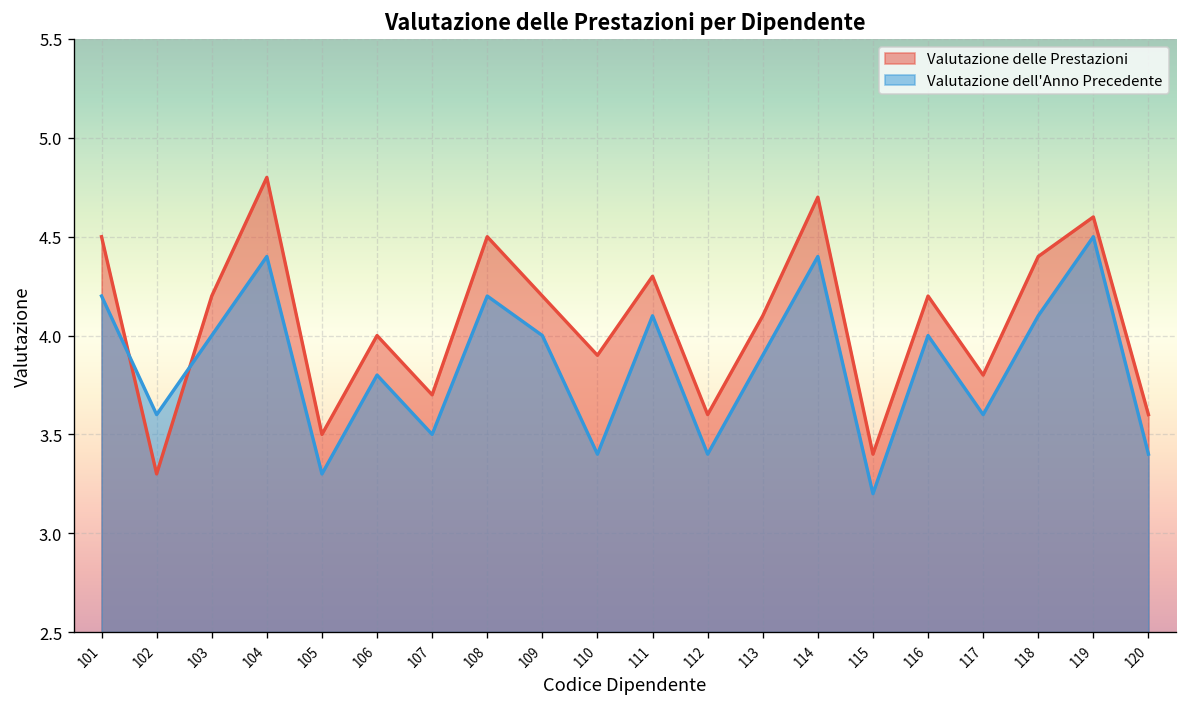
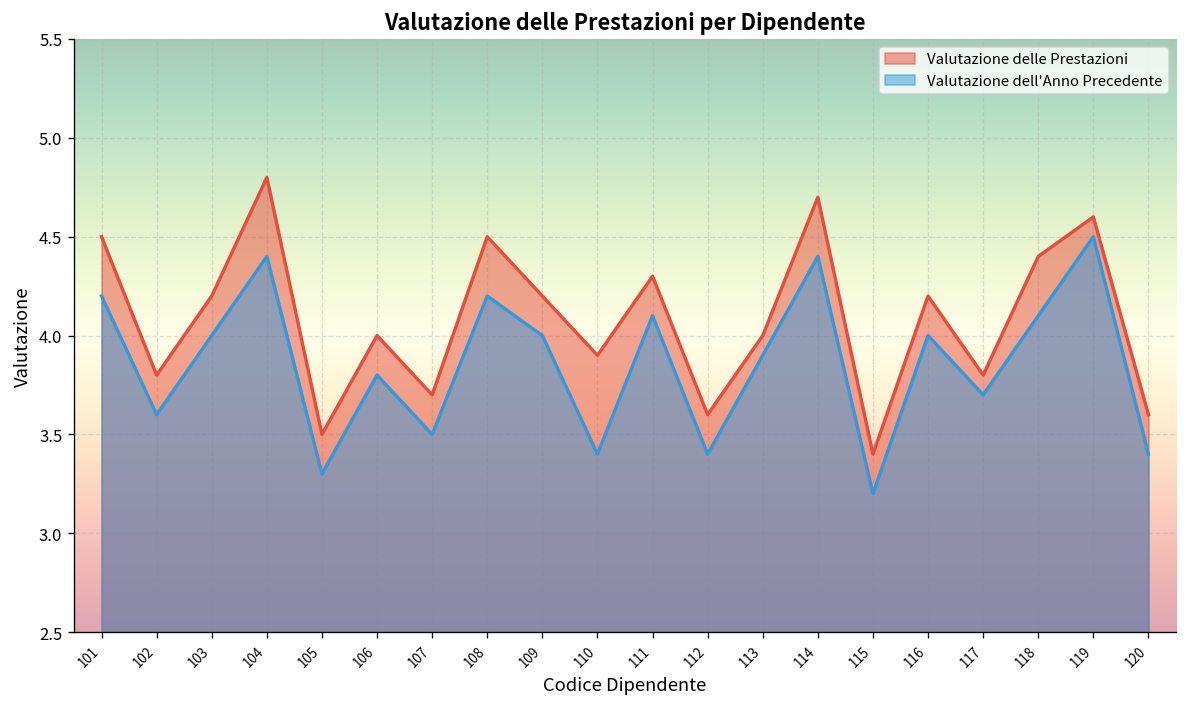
Valutazione delle Prestazioni, 102: 3.3 -> 3.8
Valutazione delle Prestazioni, 113: 4.1 -> 4.0
Valutazione dell'Anno Precedente, 117: 3.6 -> 3.7
